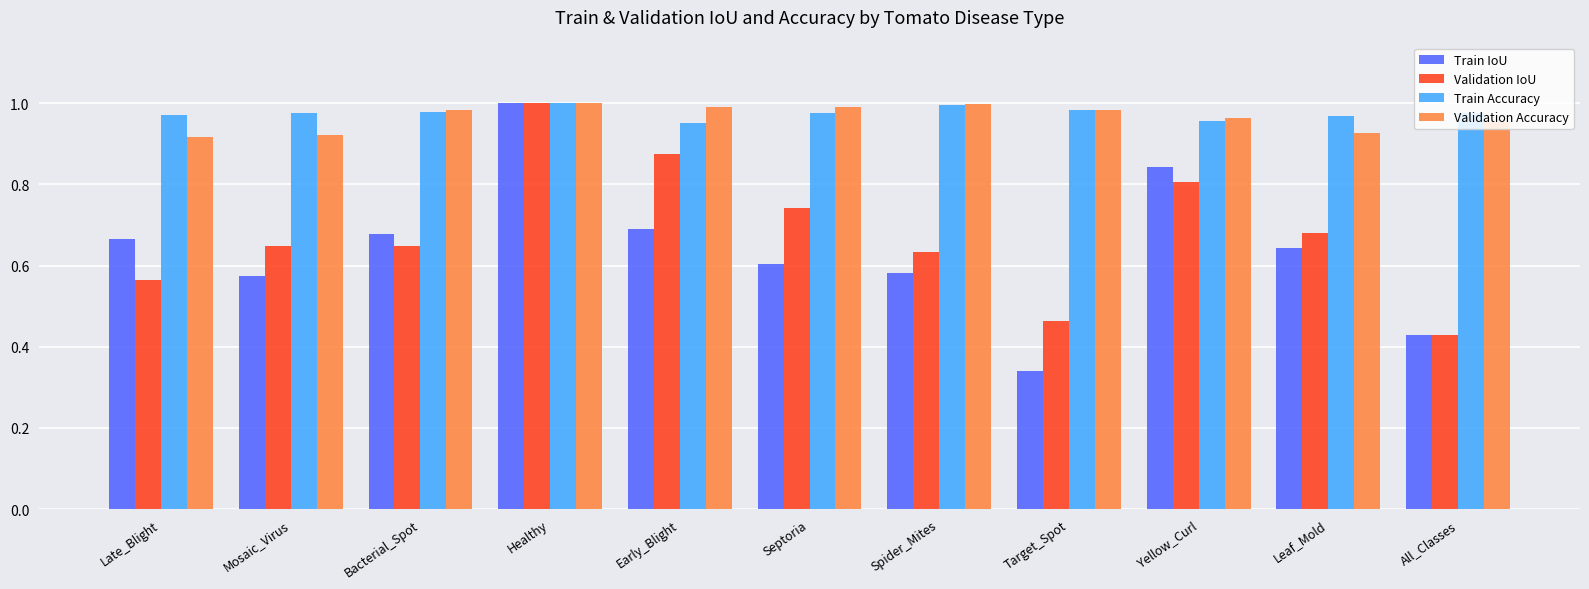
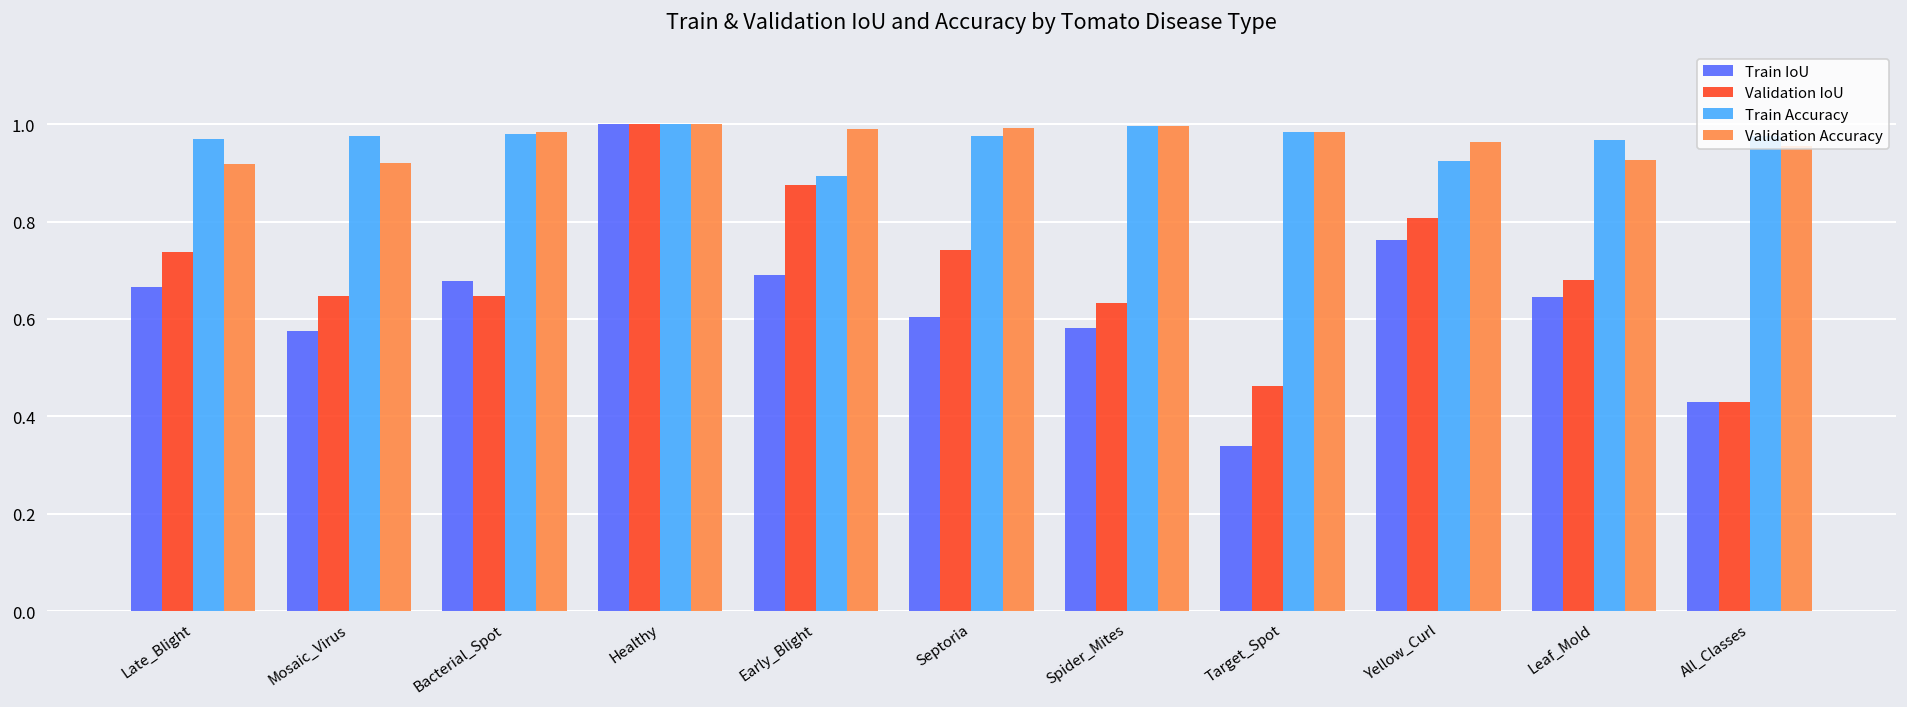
Validation IoU, Late_Blight: 0.56 -> 0.74
Train Accuracy, Early_Blight: 0.95 -> 0.89
Train IoU, Yellow_Curl: 0.84 -> 0.76
Train Accuracy, Yellow_Curl: 0.96 -> 0.92
